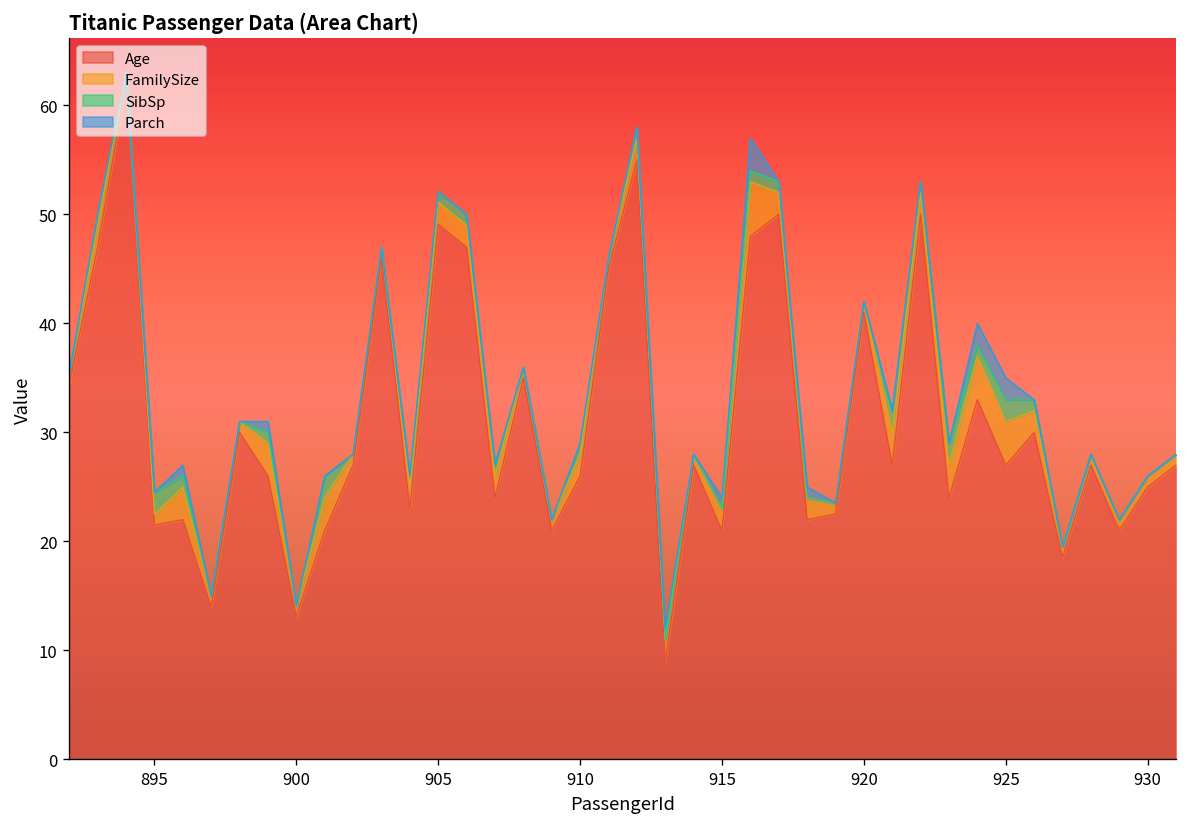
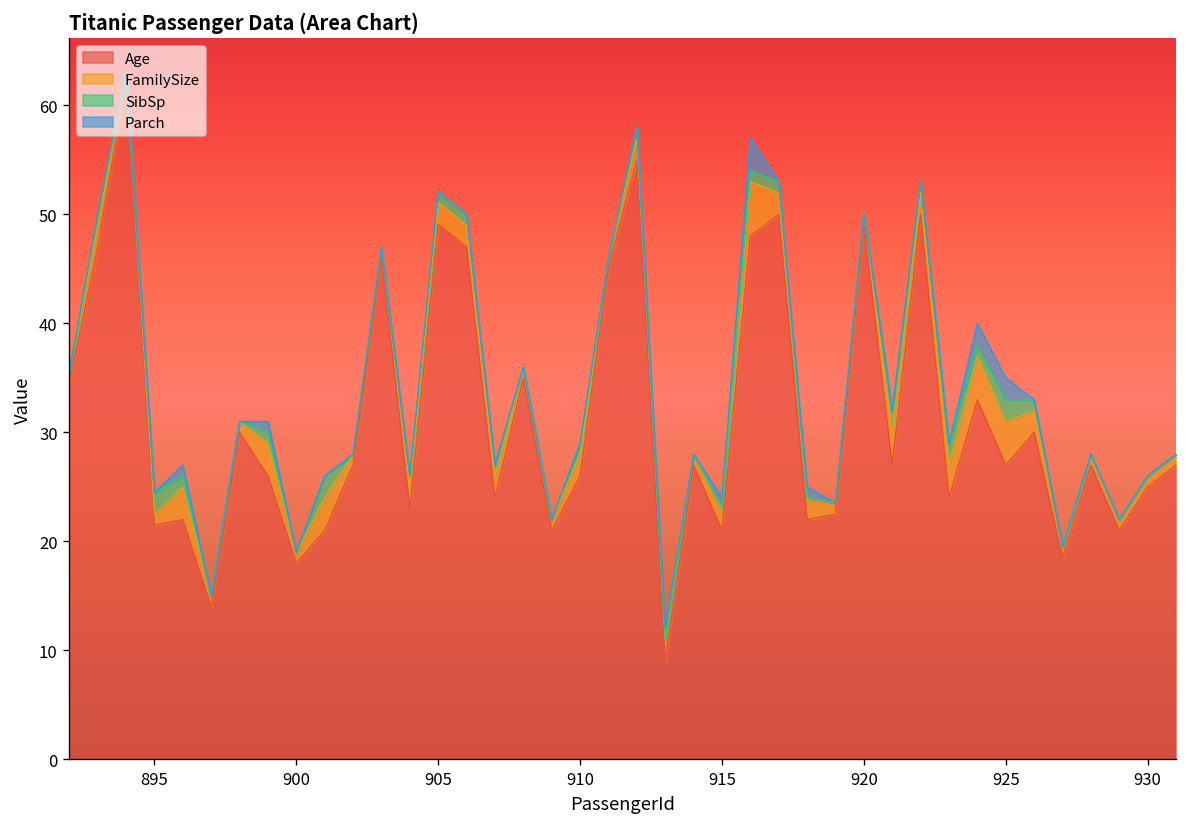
Age, 900: 13 -> 18
Age, 920: 41 -> 49
